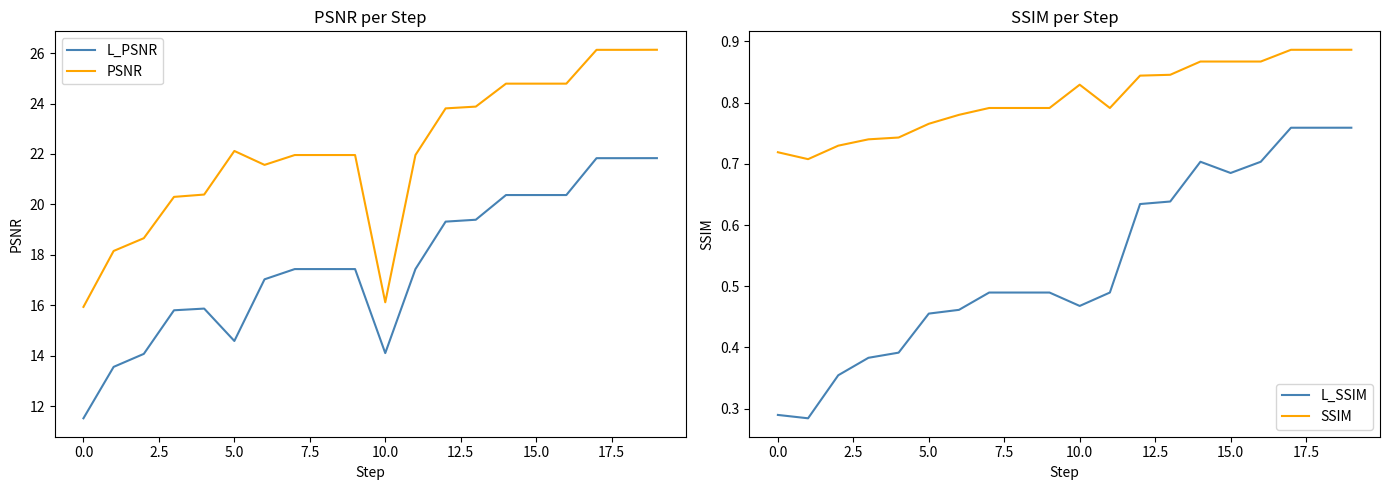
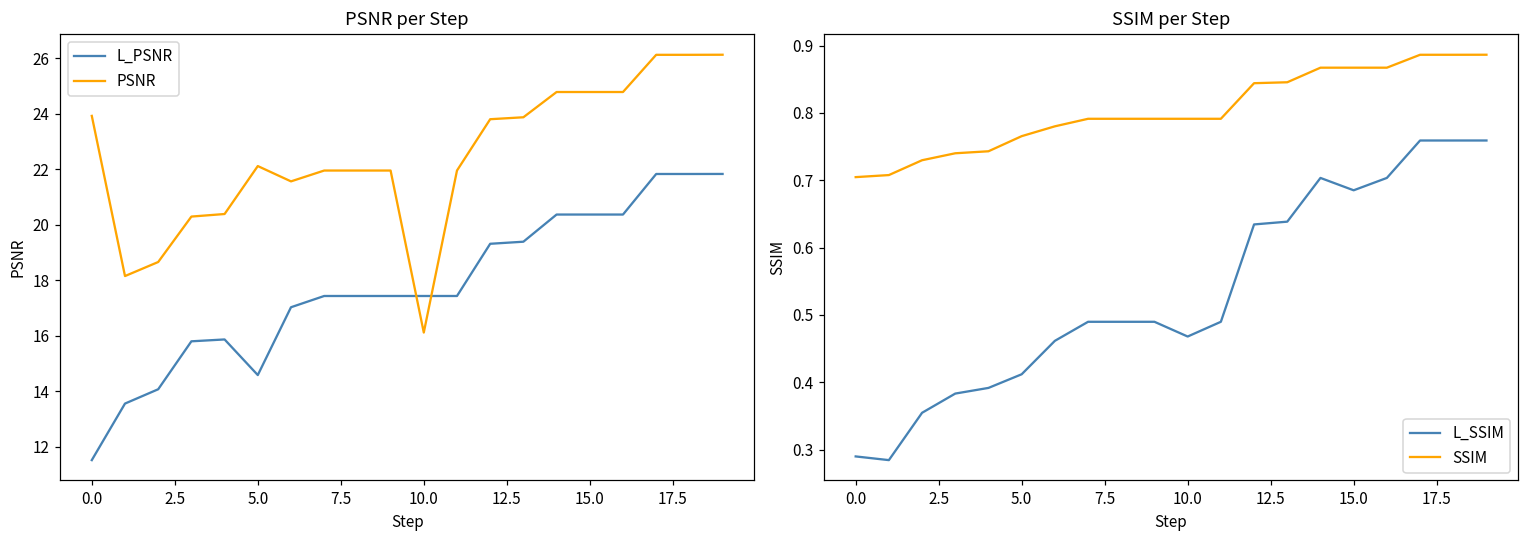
PSNR per Step, PSNR, 0.0: 15.9 -> 23.9
PSNR per Step, L_PSNR, 10.0: 14.1 -> 17.4
SSIM per Step, SSIM, 0.0: 0.72 -> 0.70
SSIM per Step, L_SSIM, 5.0: 0.46 -> 0.41
SSIM per Step, SSIM, 10.0: 0.83 -> 0.79
